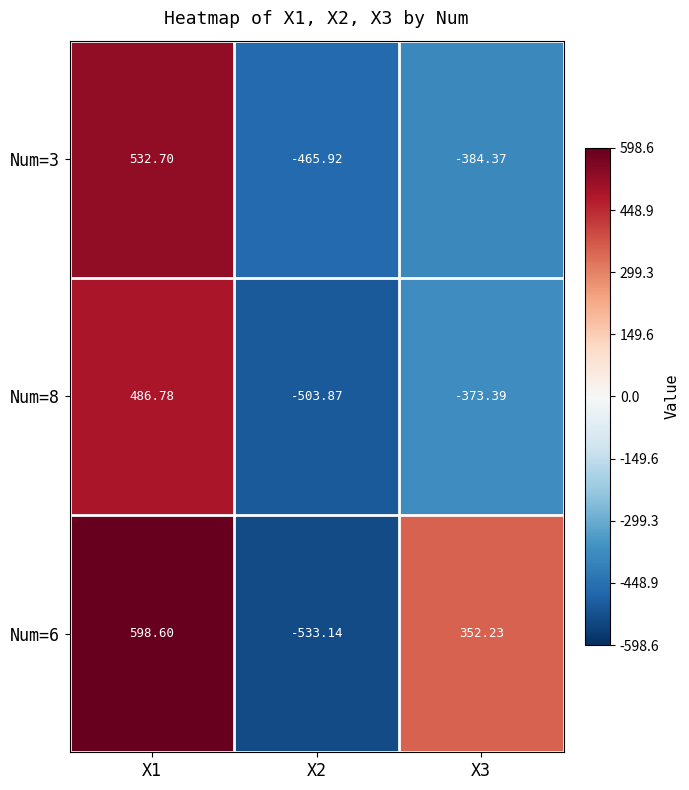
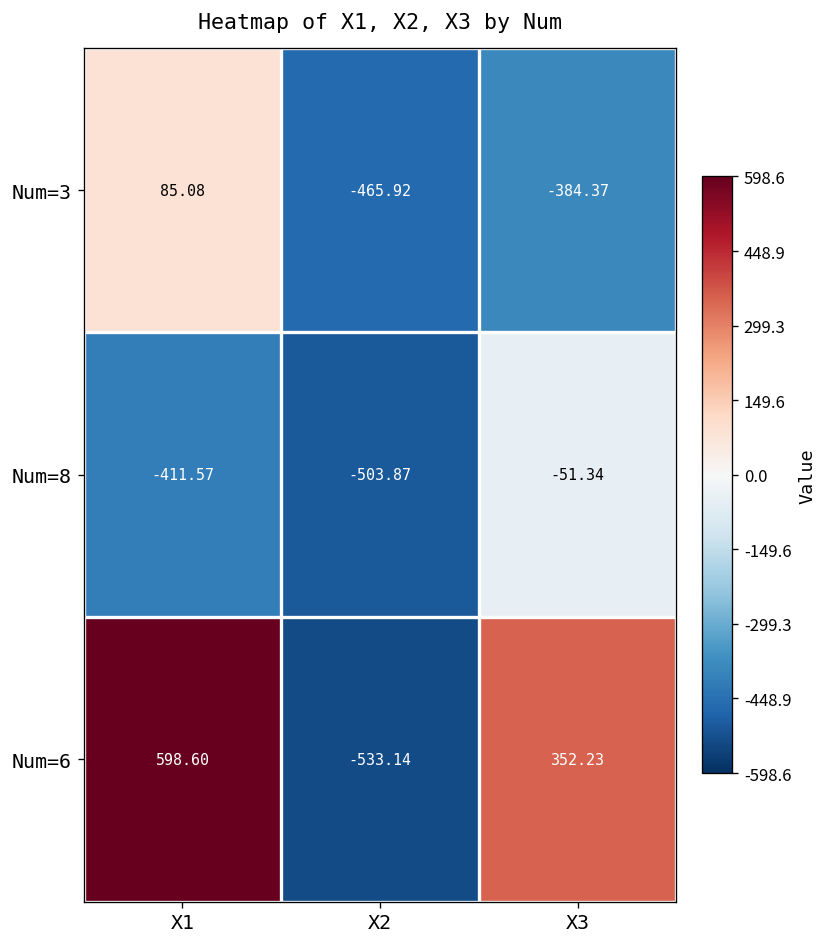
Num=3, X1: 532.70 -> 85.08
Num=8, X1: 486.78 -> -411.57
Num=8, X3: -373.39 -> -51.34
